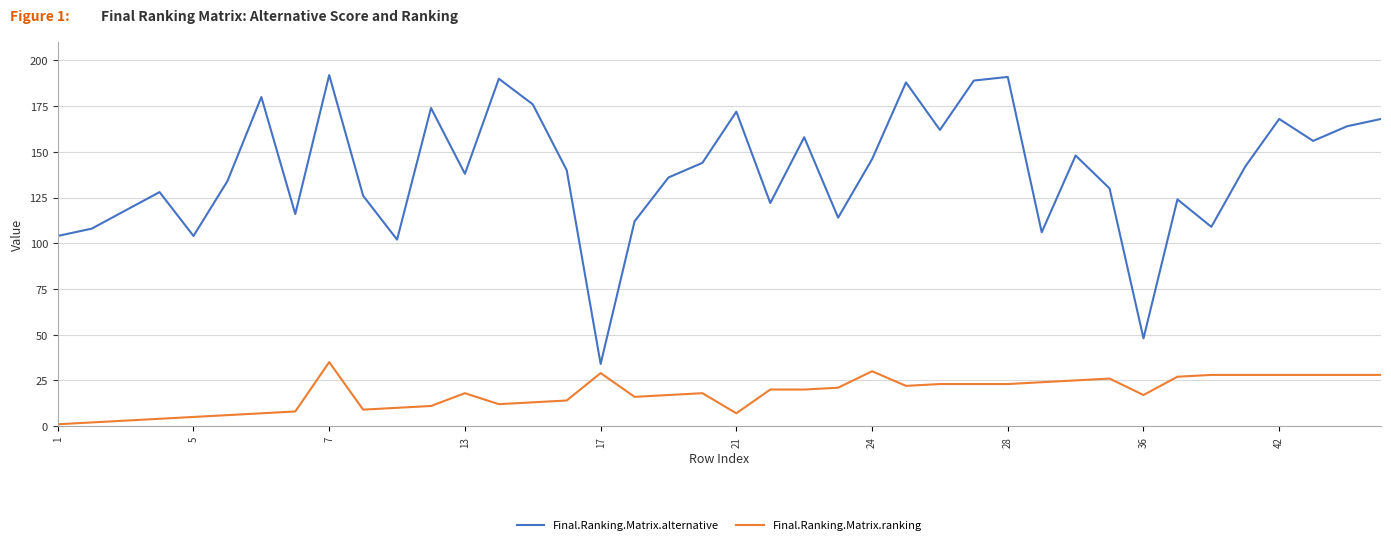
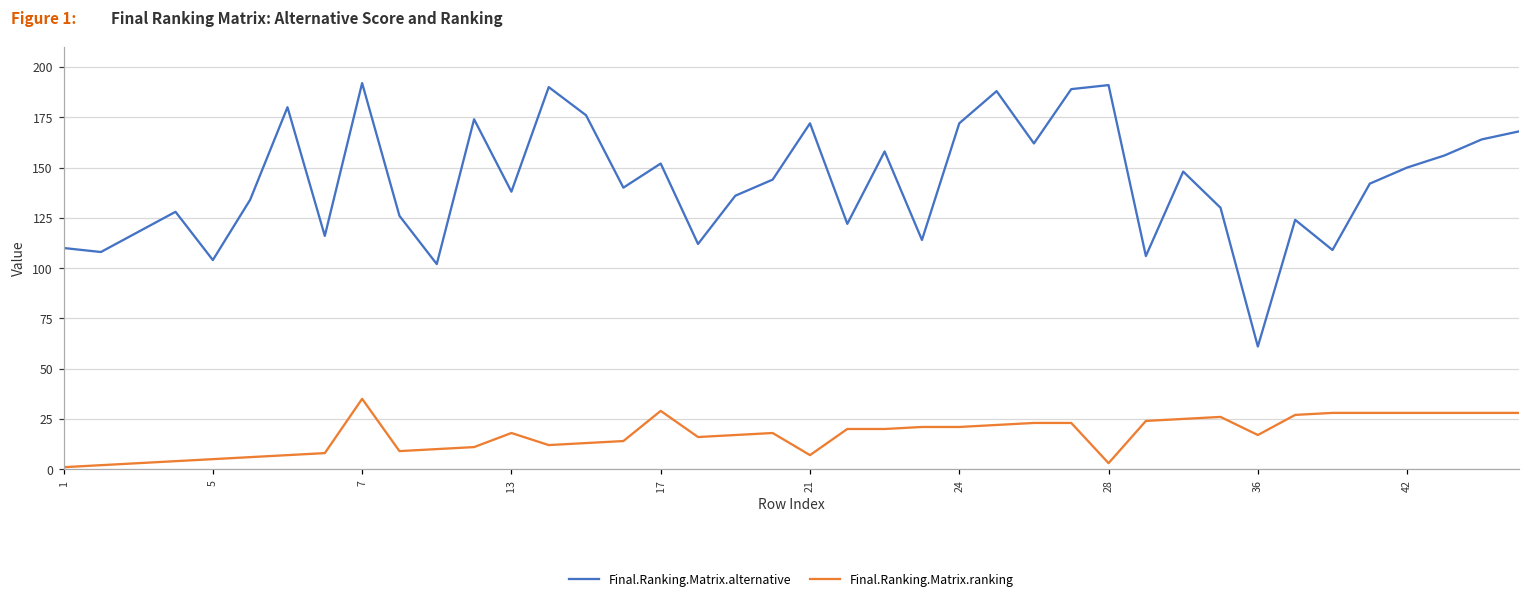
Final.Ranking.Matrix.alternative, 1: 104 -> 110
Final.Ranking.Matrix.alternative, 17: 34 -> 152
Final.Ranking.Matrix.alternative, 24: 146 -> 172
Final.Ranking.Matrix.ranking, 24: 30 -> 21
Final.Ranking.Matrix.ranking, 28: 23 -> 3
Final.Ranking.Matrix.alternative, 36: 48 -> 61
Final.Ranking.Matrix.alternative, 42: 168 -> 150
